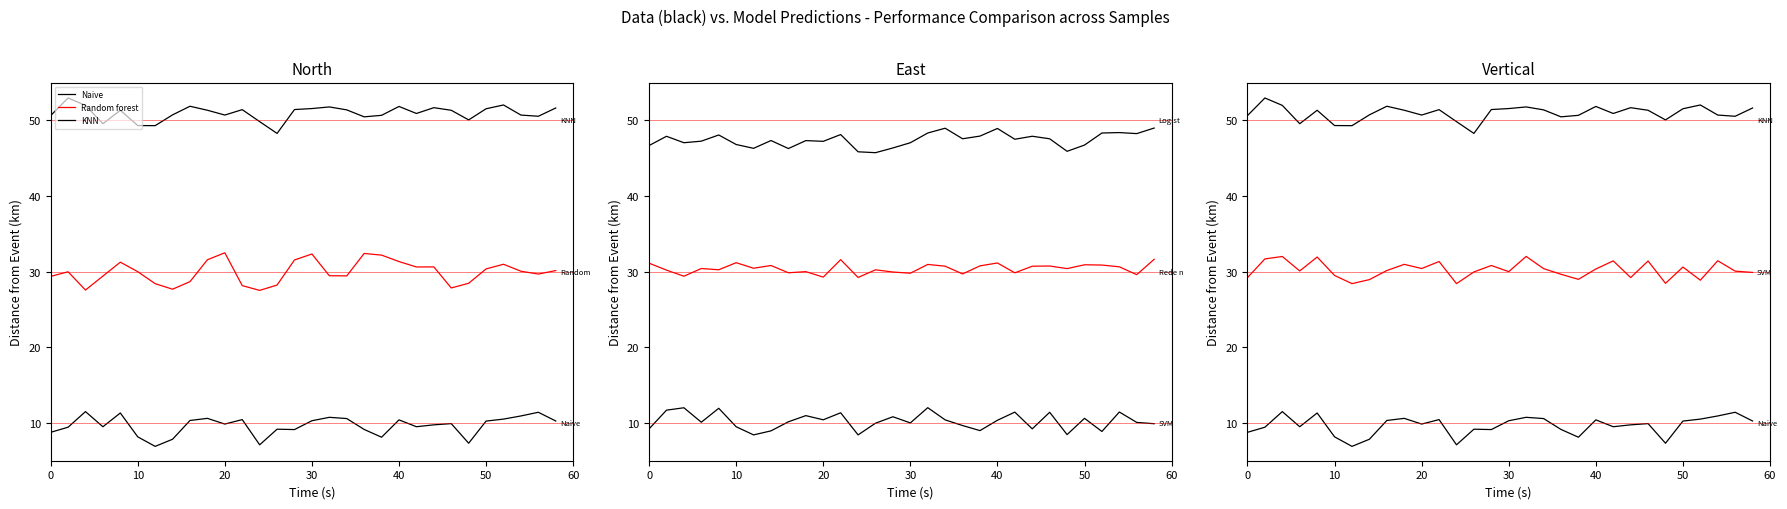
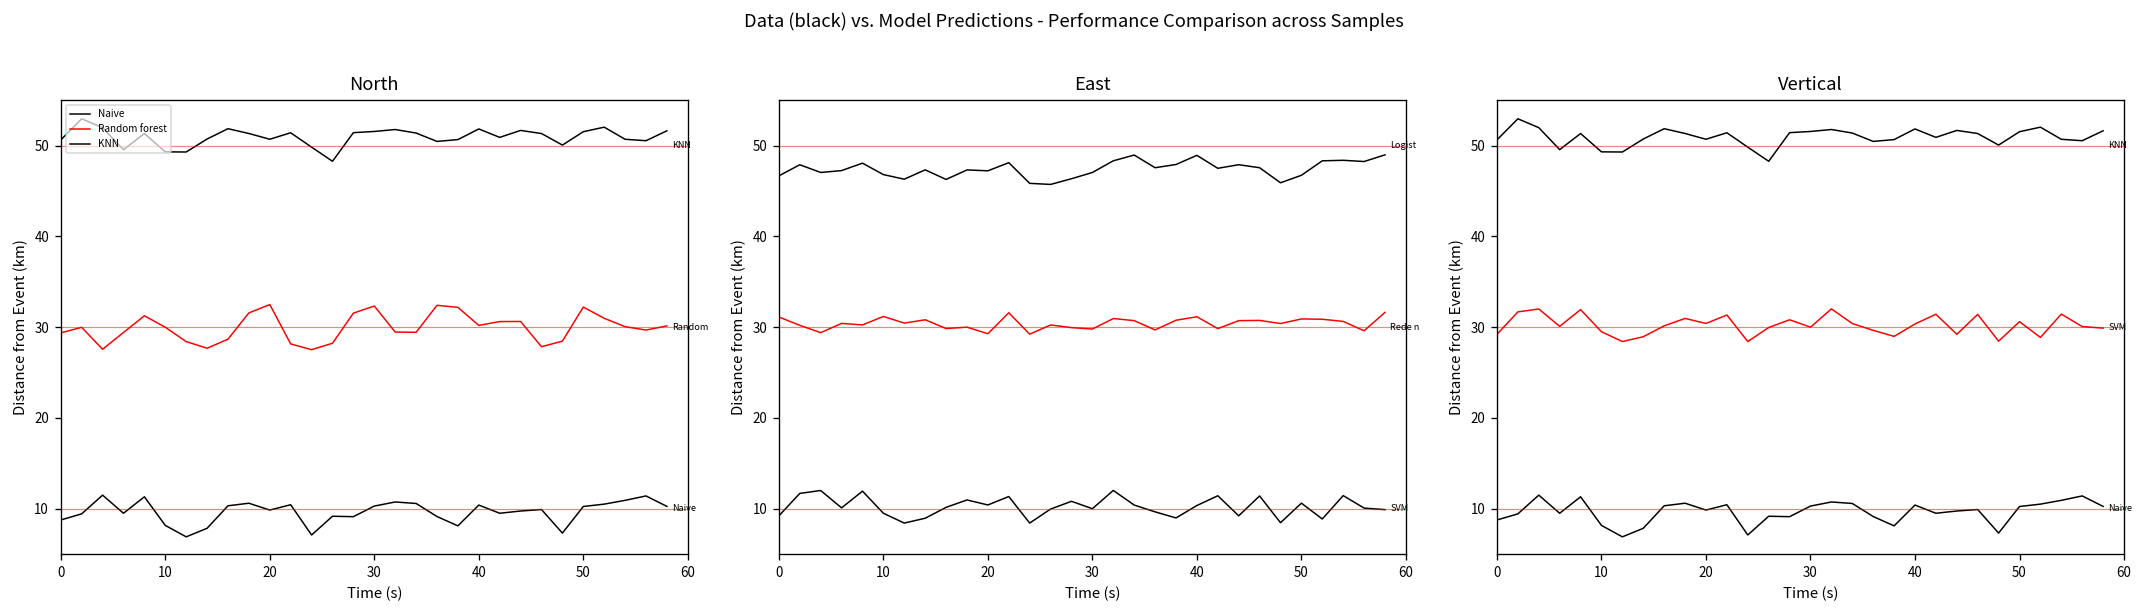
North, Random forest, 40: 31 -> 30
North, Random forest, 50: 30 -> 32
